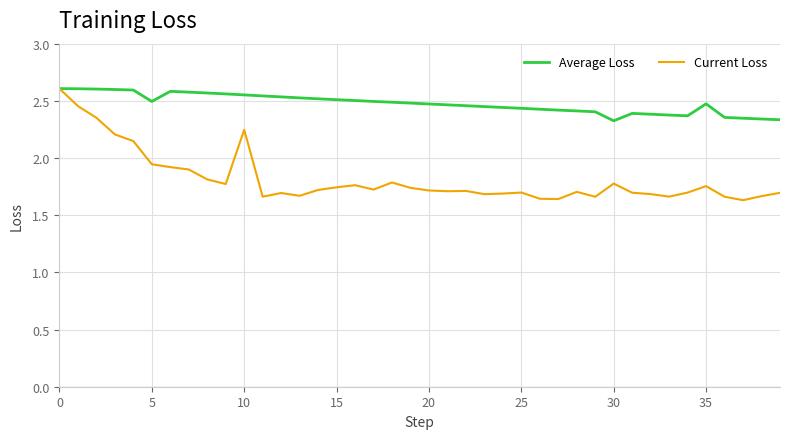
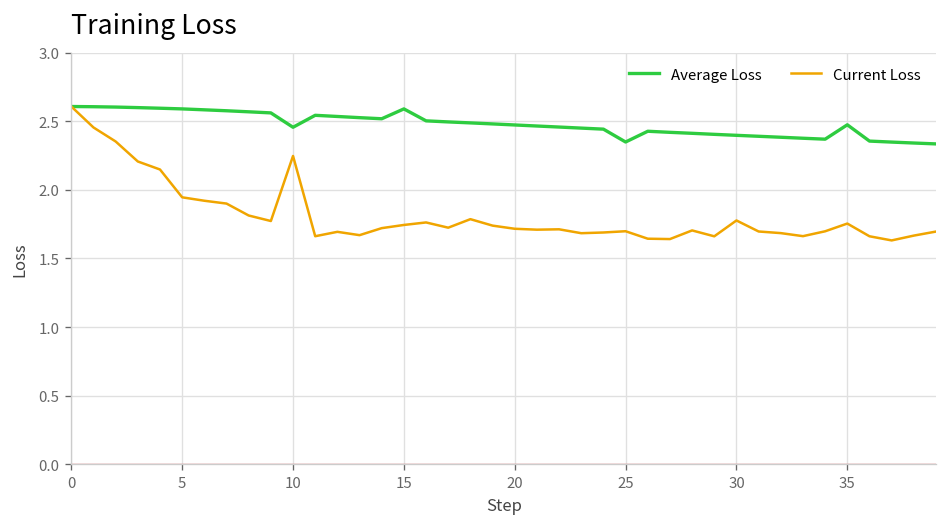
Average Loss, 5: 2.49 -> 2.59
Average Loss, 10: 2.55 -> 2.46
Average Loss, 15: 2.51 -> 2.59
Average Loss, 25: 2.43 -> 2.35
Average Loss, 30: 2.33 -> 2.40
